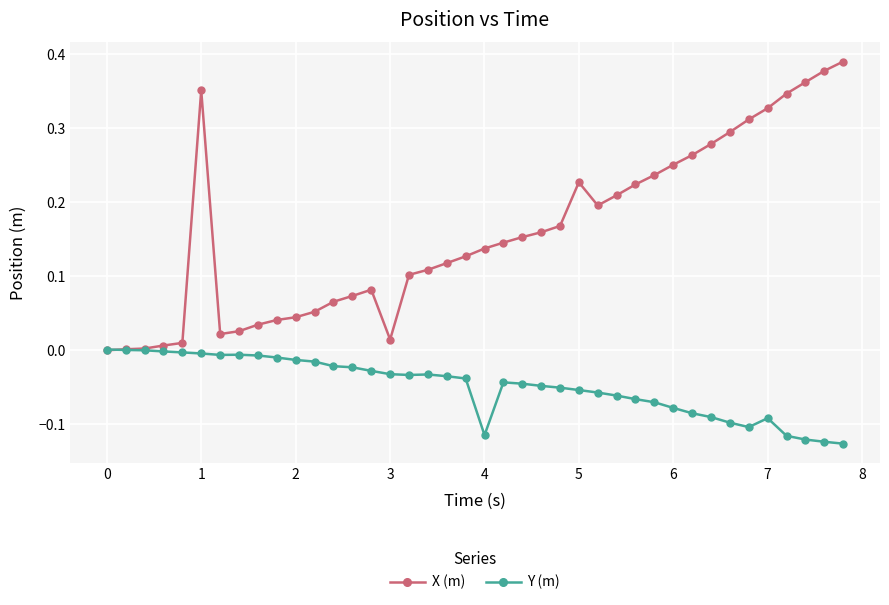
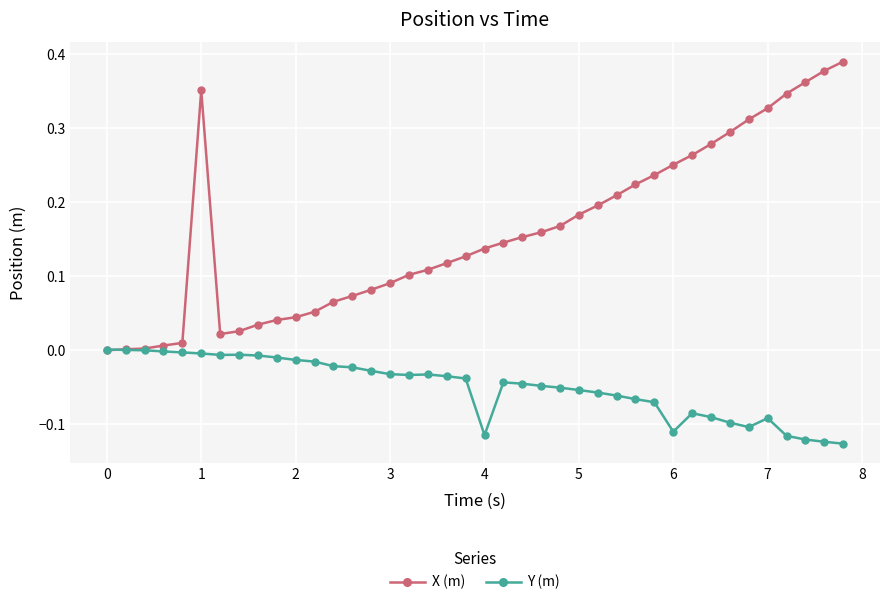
X (m), 3: 0.01 -> 0.09
X (m), 5: 0.23 -> 0.18
Y (m), 6: -0.08 -> -0.11
